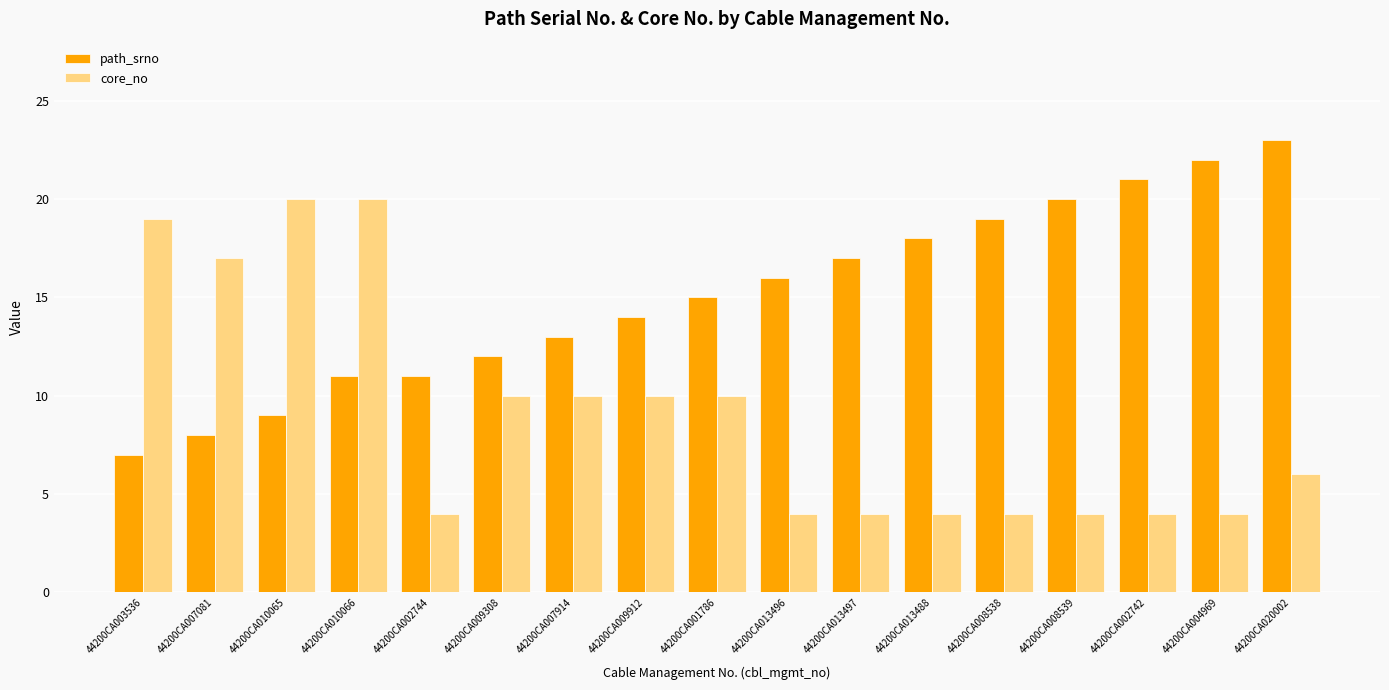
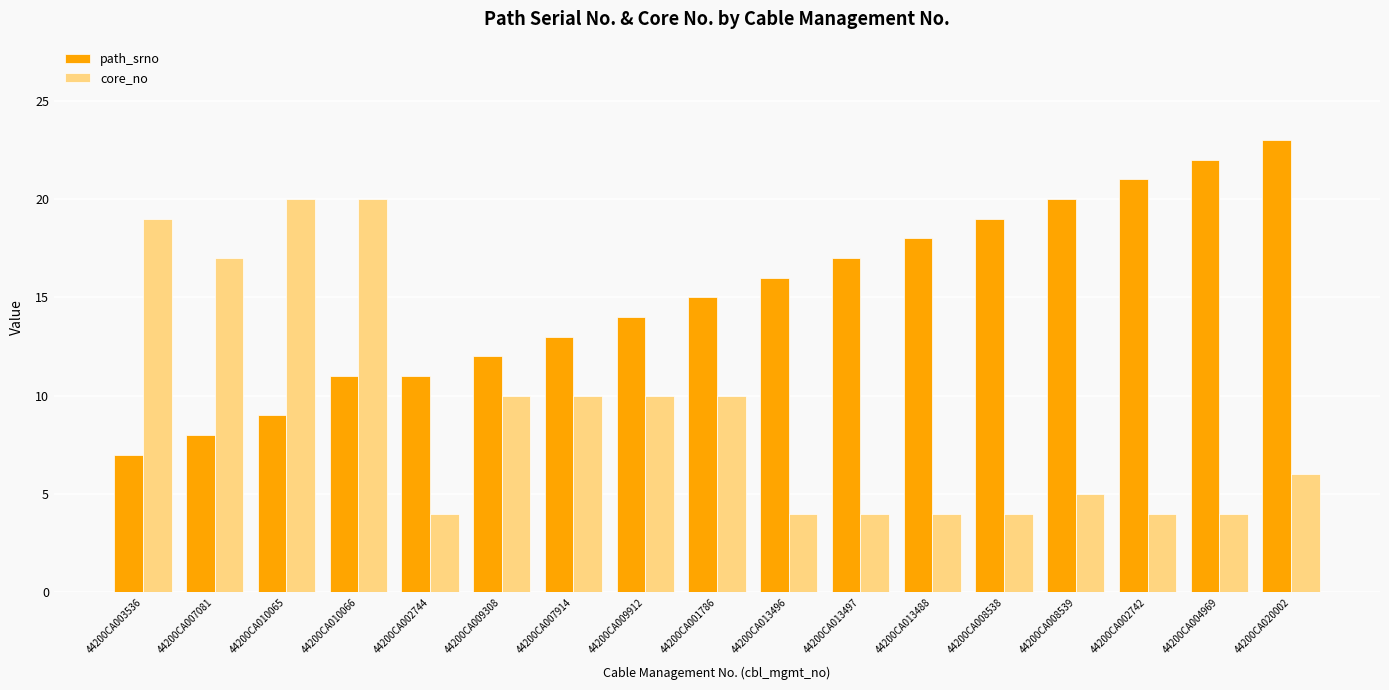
core_no, 44200CA008539: 4 -> 5
